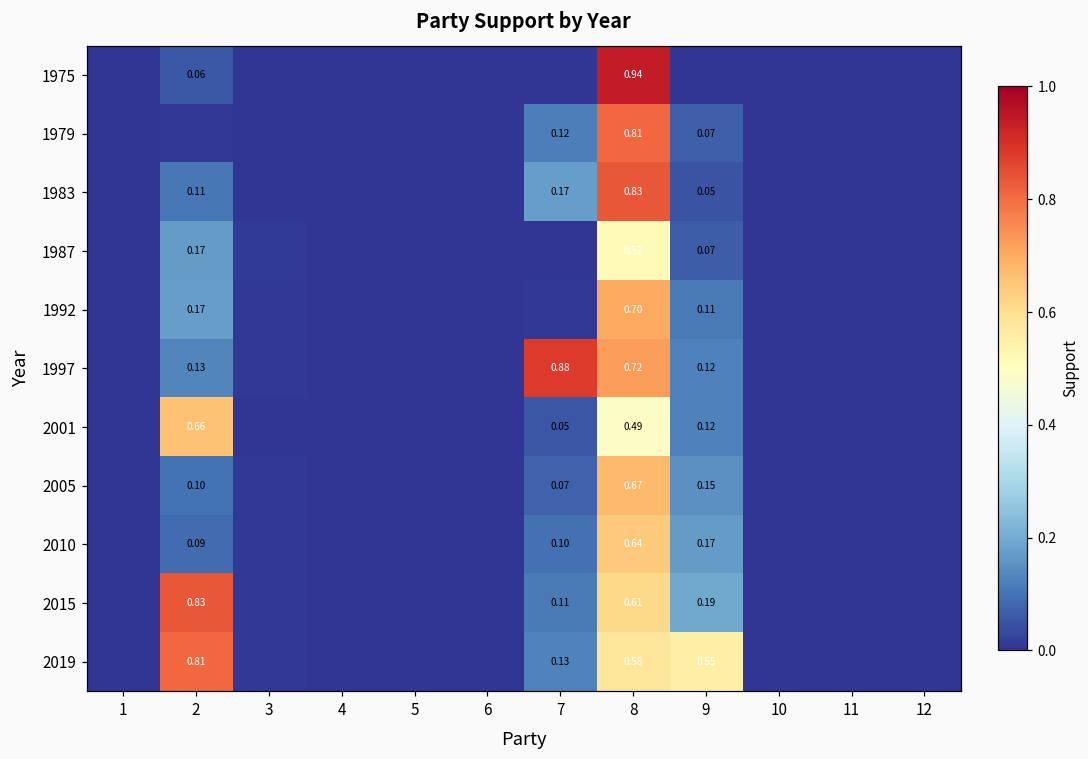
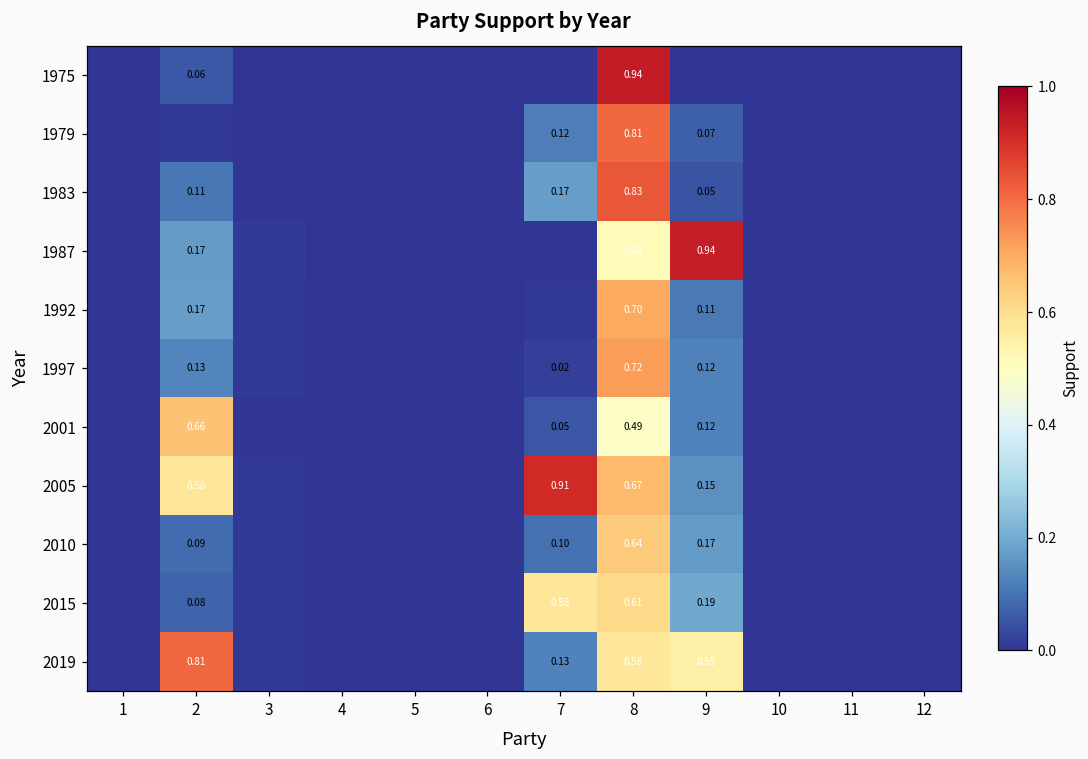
1987, 9: 0.07 -> 0.94
1997, 7: 0.88 -> 0.02
2005, 2: 0.10 -> 0.58
2005, 7: 0.07 -> 0.91
2015, 2: 0.83 -> 0.08
2015, 7: 0.11 -> 0.58
